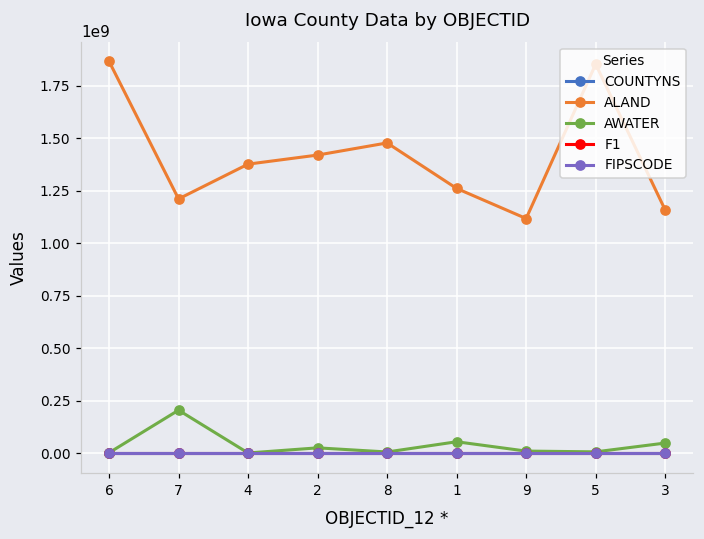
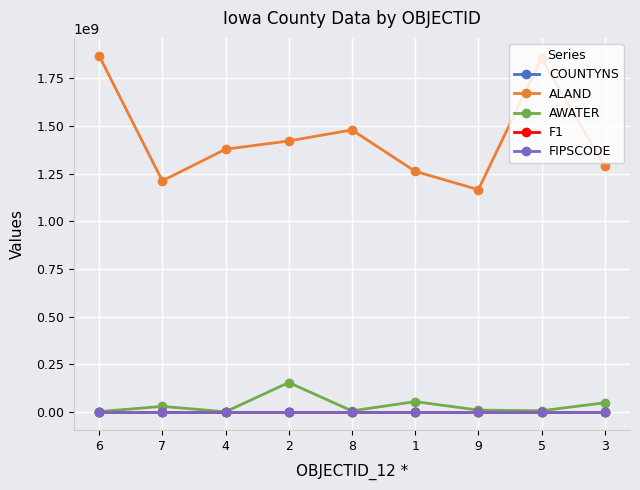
AWATER, 7: 210000000 -> 30000000
AWATER, 2: 30000000 -> 160000000
ALAND, 9: 1120000000 -> 1170000000
ALAND, 3: 1160000000 -> 1290000000
